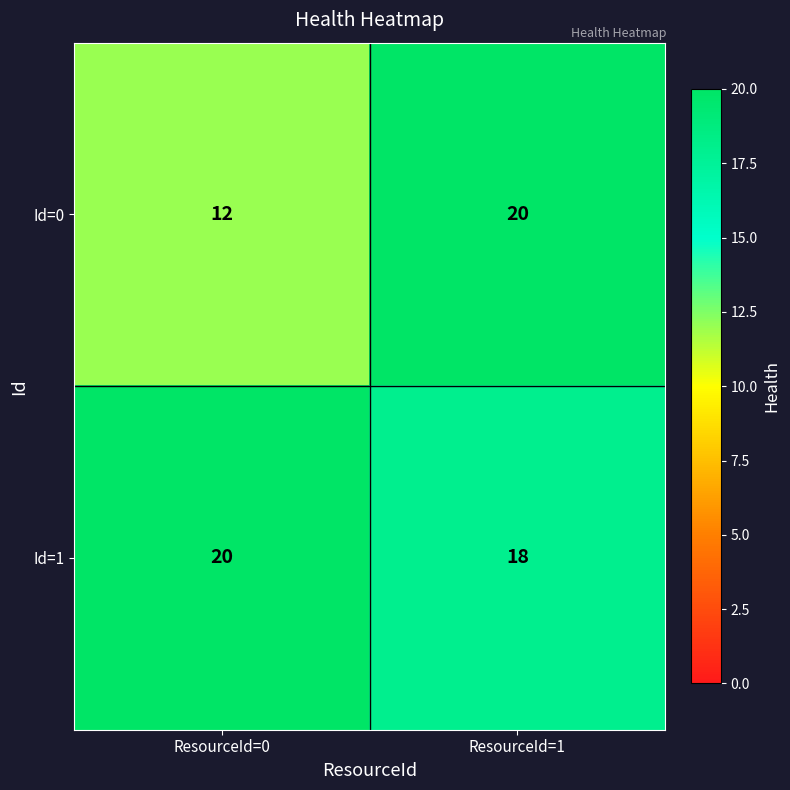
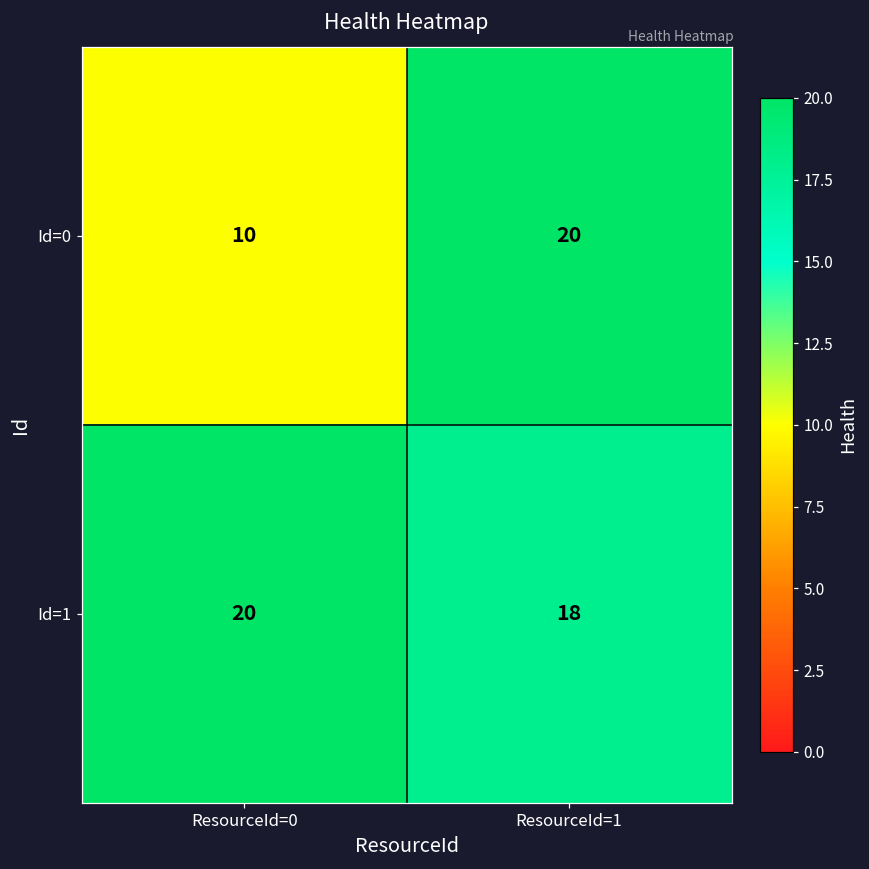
Id=0, ResourceId=0: 12 -> 10
